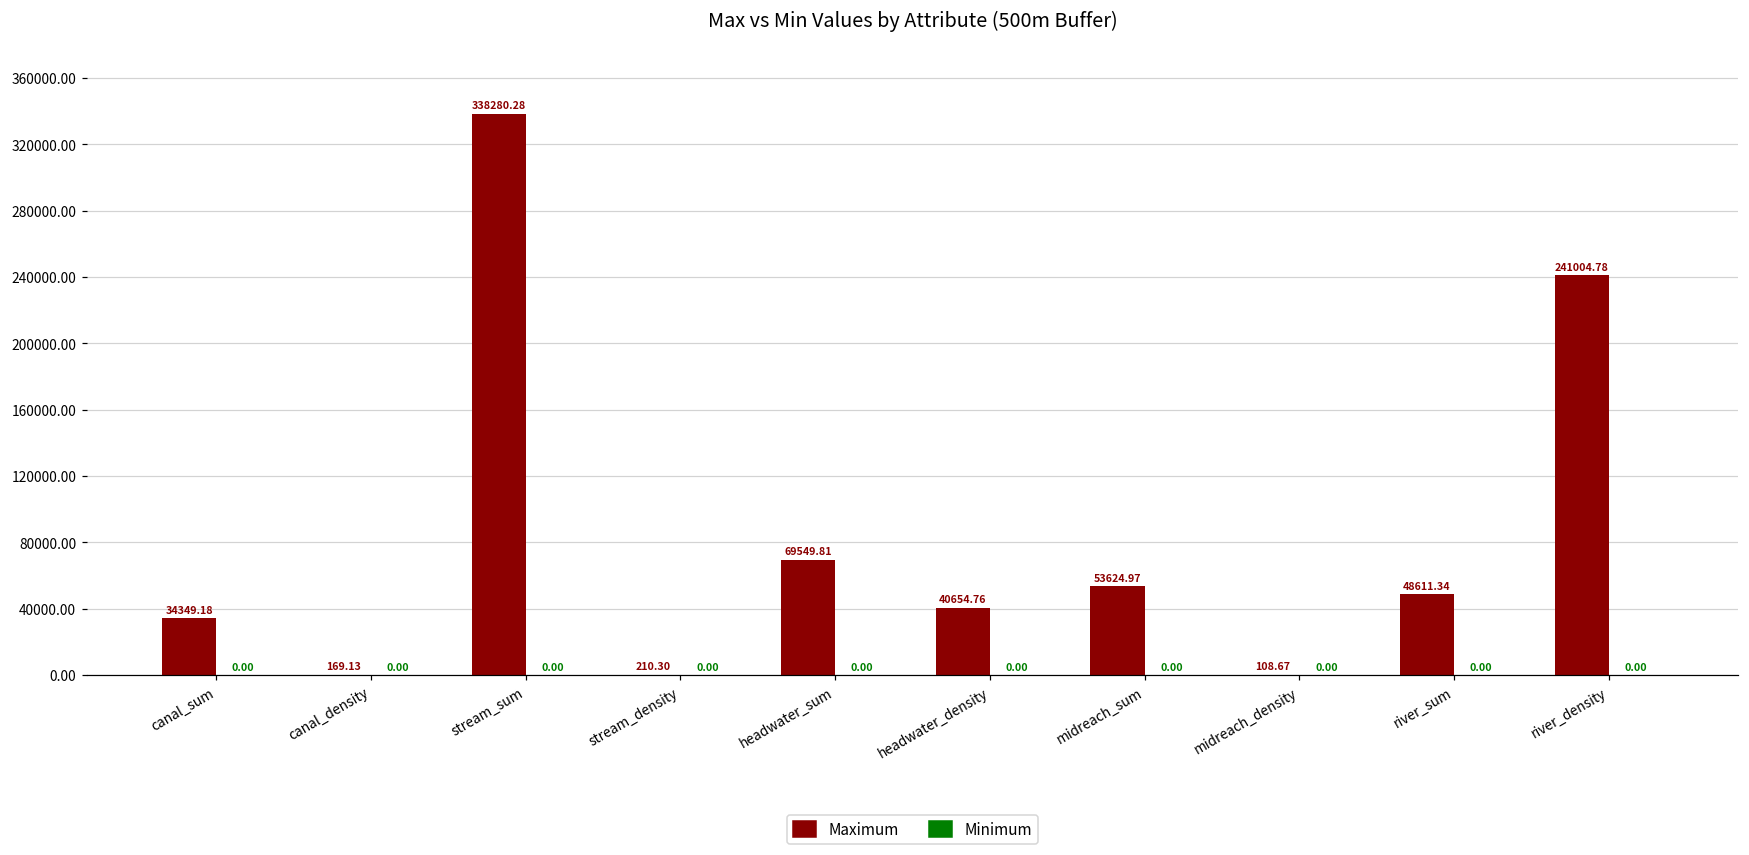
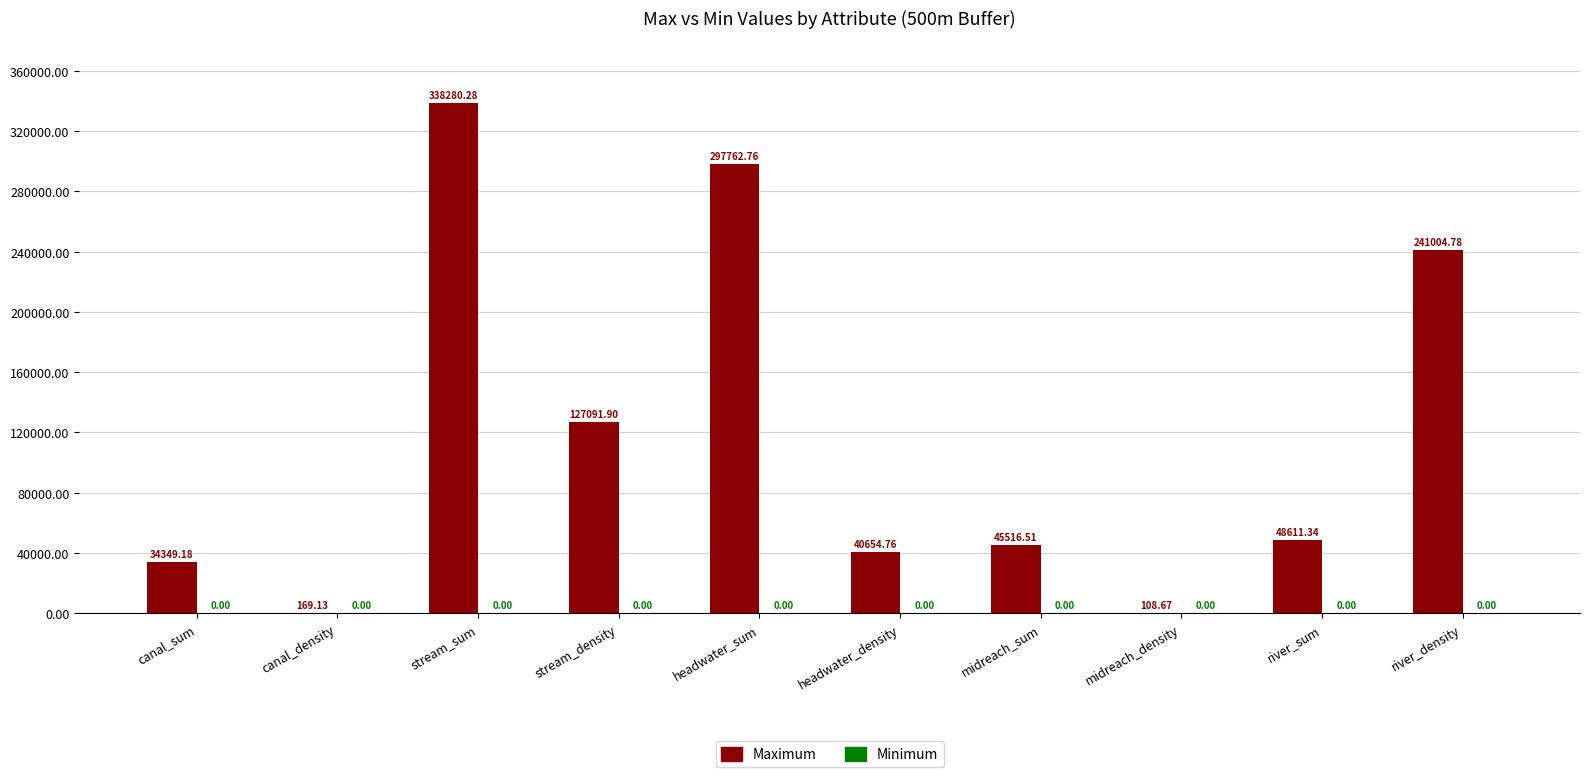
Maximum, stream_density: 210.30 -> 127091.90
Maximum, headwater_sum: 69549.81 -> 297762.76
Maximum, midreach_sum: 53624.97 -> 45516.51
